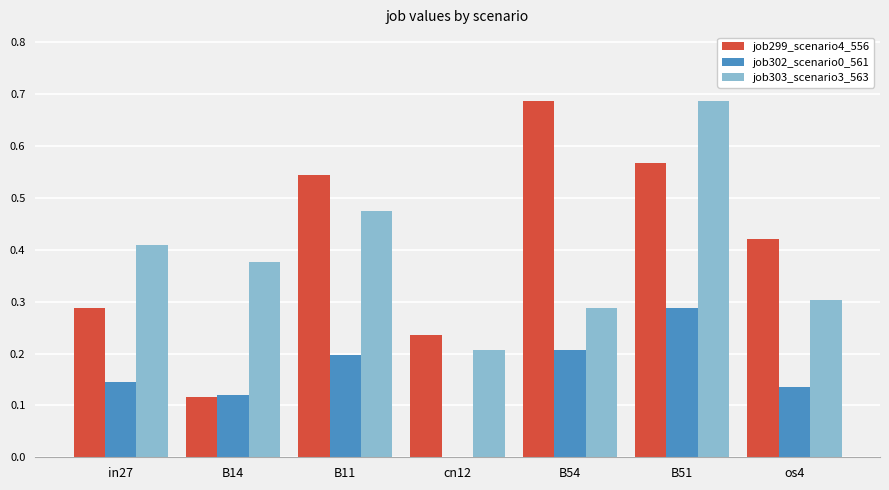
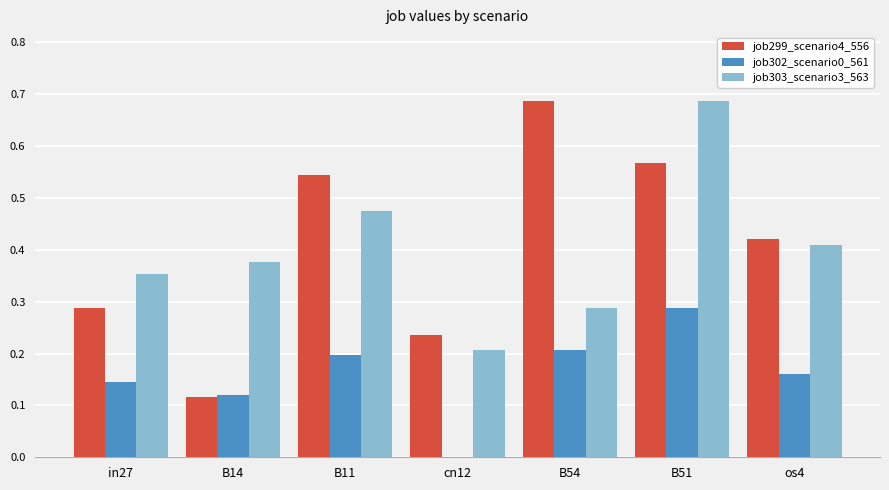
job303_scenario3_563, in27: 0.41 -> 0.35
job302_scenario0_561, os4: 0.14 -> 0.16
job303_scenario3_563, os4: 0.30 -> 0.41
